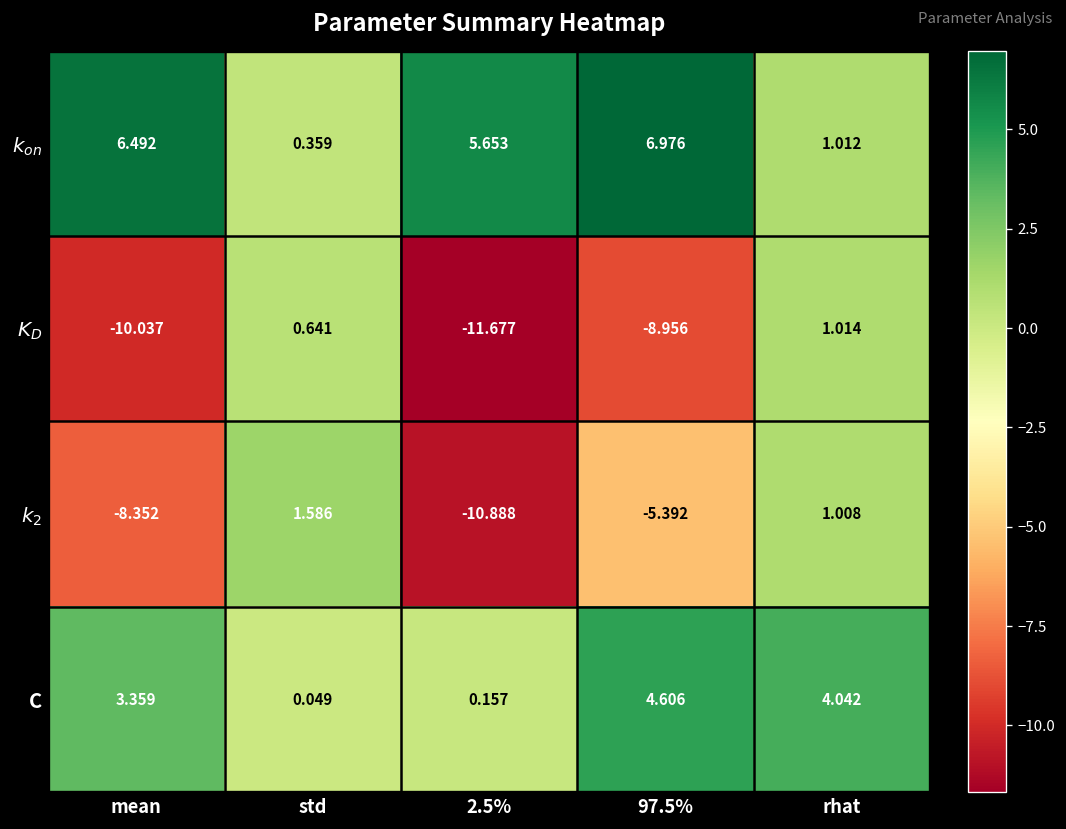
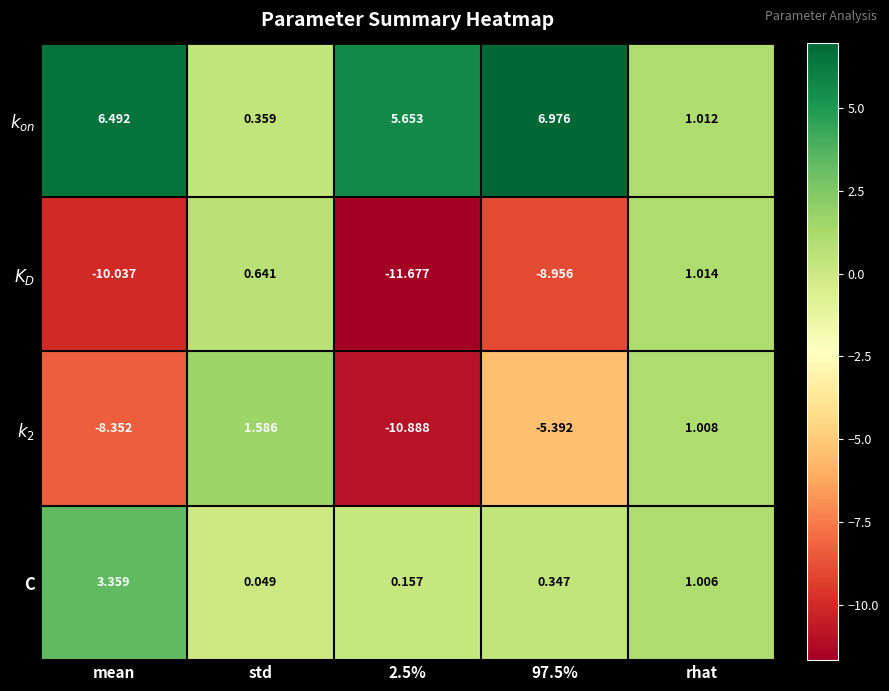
C, 97.5%: 4.606 -> 0.347
C, rhat: 4.042 -> 1.006
